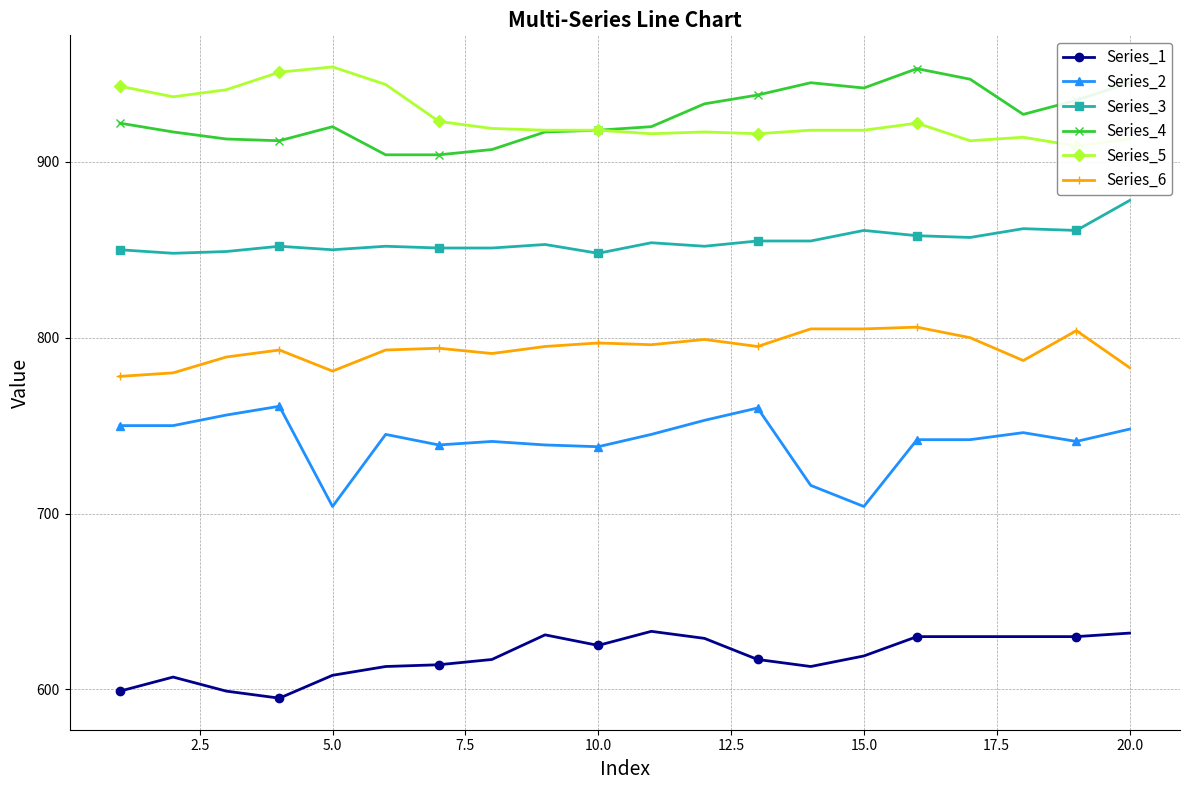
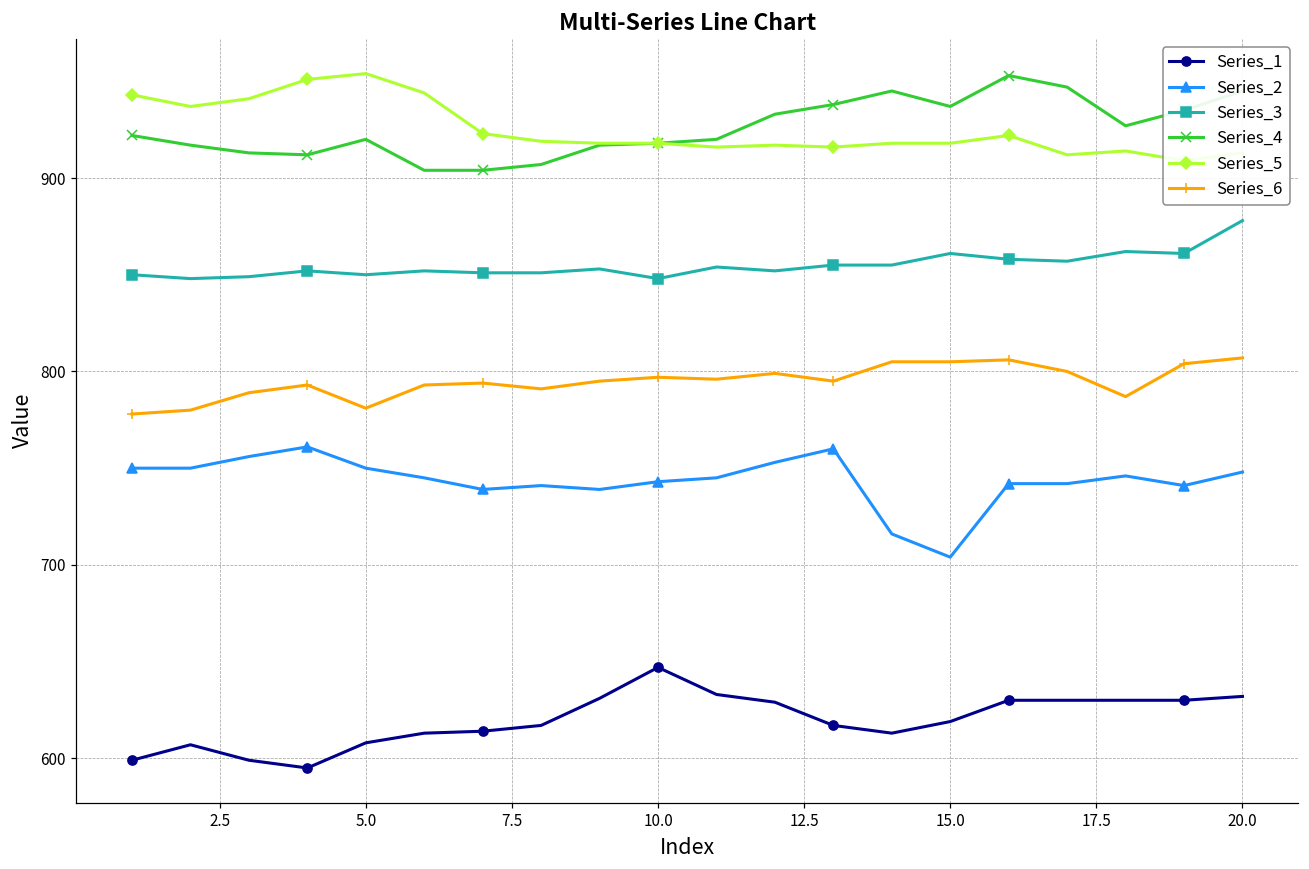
Series_2, 5.0: 704 -> 750
Series_1, 10.0: 625 -> 647
Series_2, 10.0: 738 -> 743
Series_4, 15.0: 942 -> 937
Series_6, 20.0: 783 -> 807
